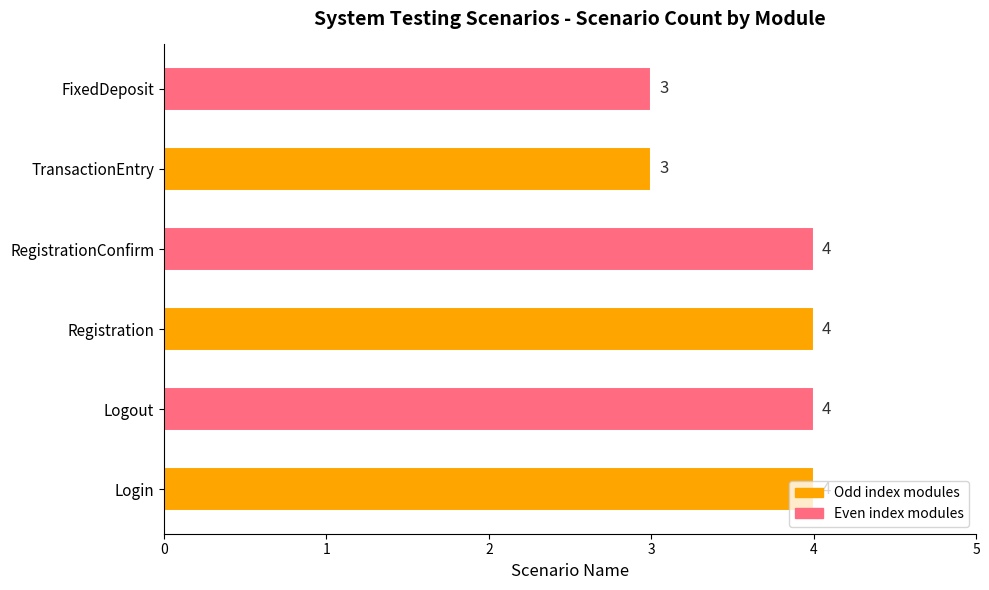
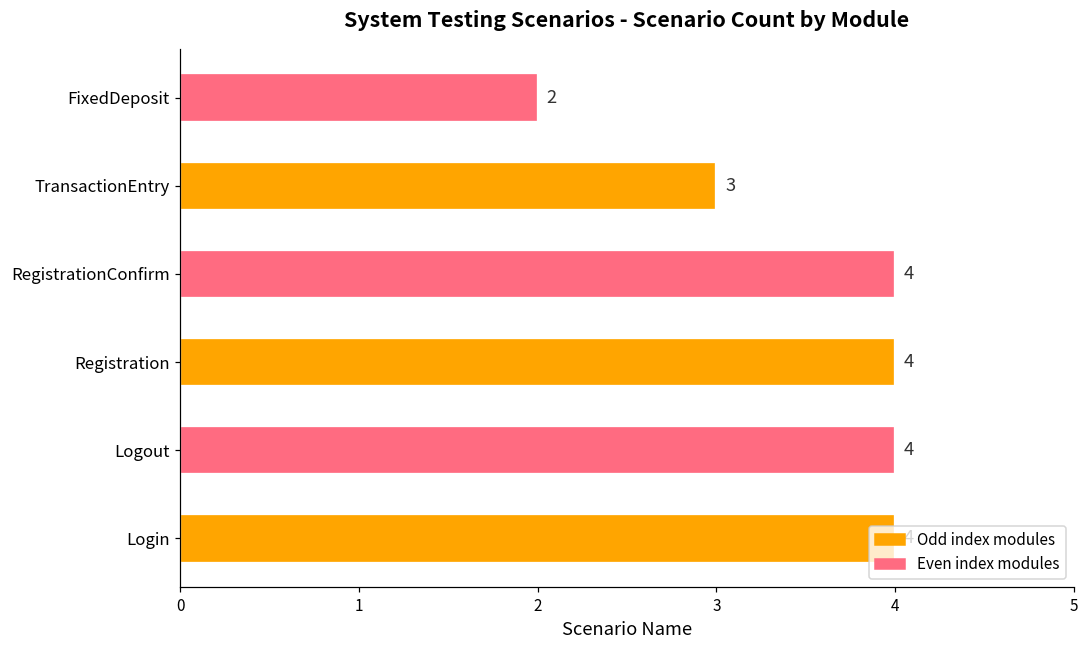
FixedDeposit: 3 -> 2
